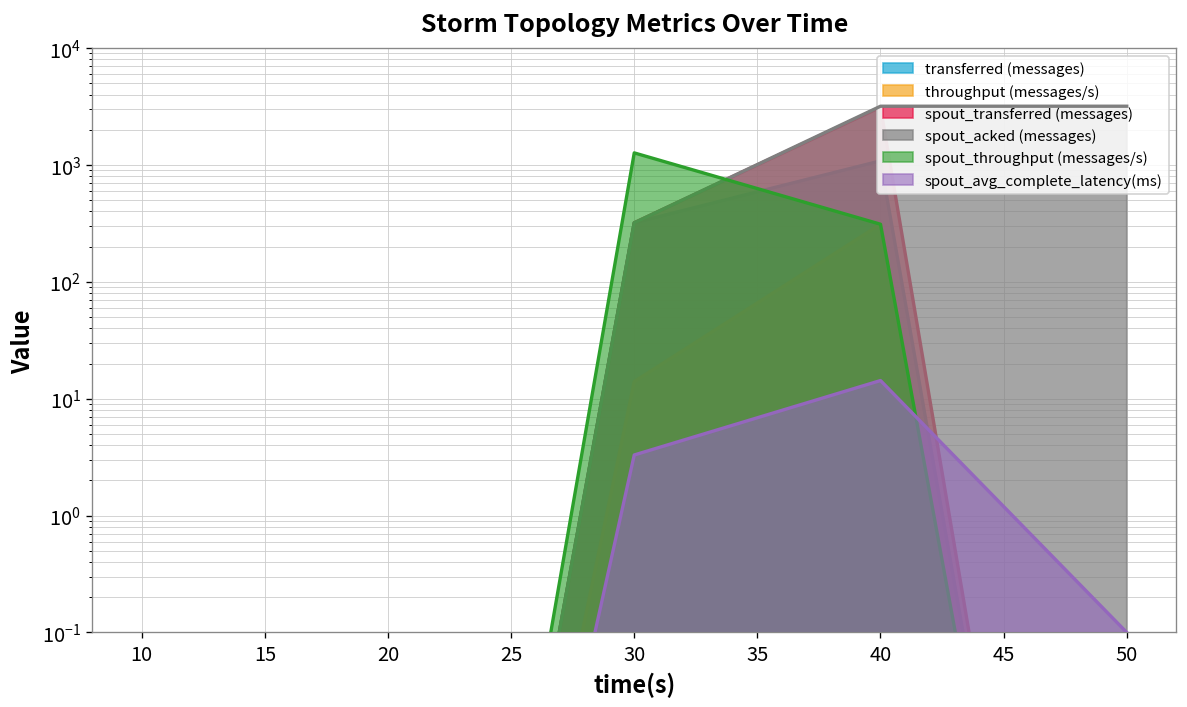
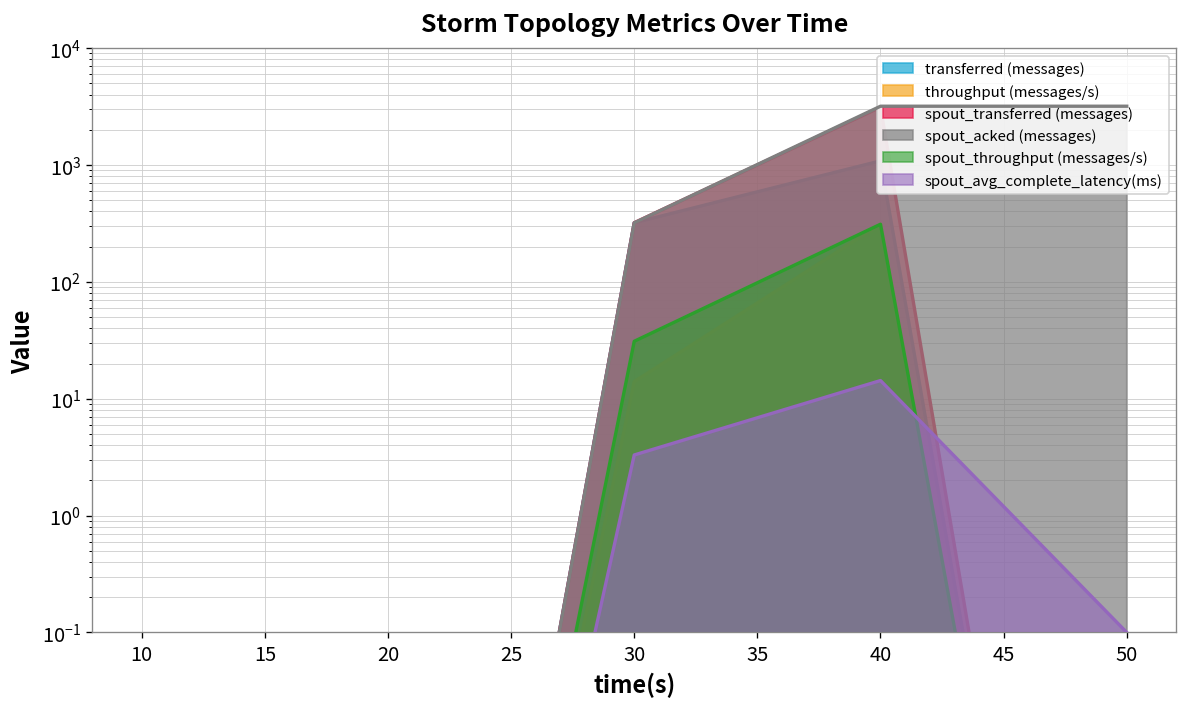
spout_throughput (messages/s), 30: 1300 -> 31
